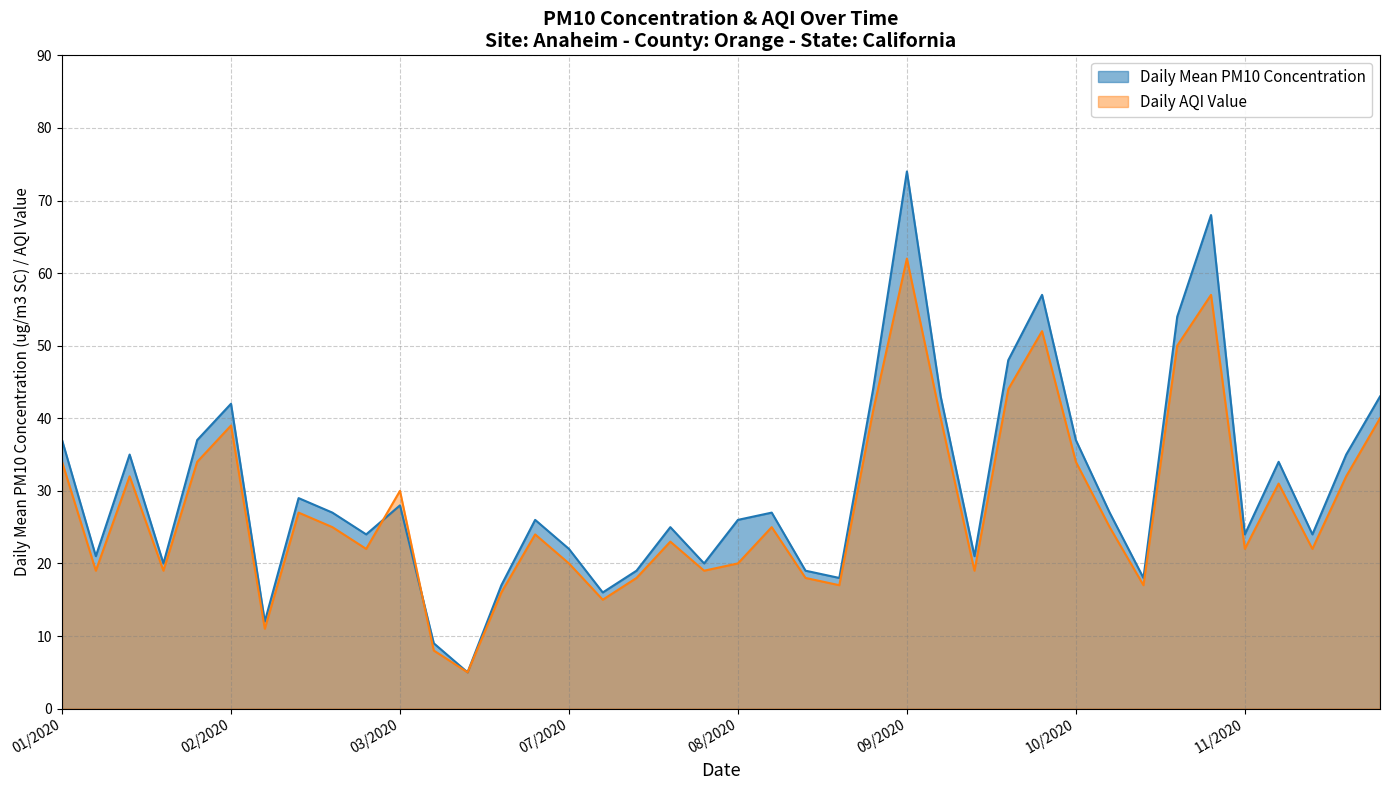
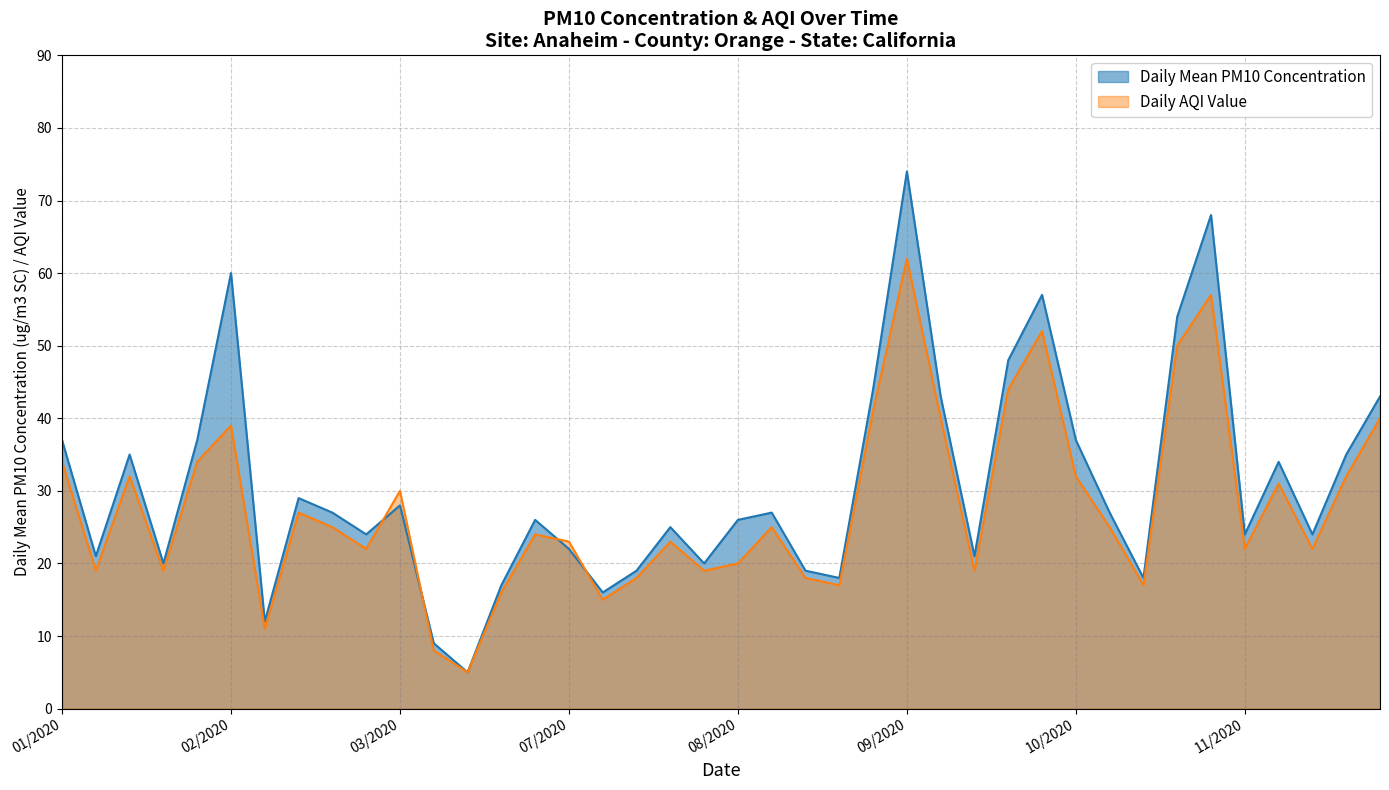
Daily Mean PM10 Concentration, 02/2020: 42 -> 60
Daily AQI Value, 07/2020: 20 -> 23
Daily AQI Value, 10/2020: 34 -> 32
